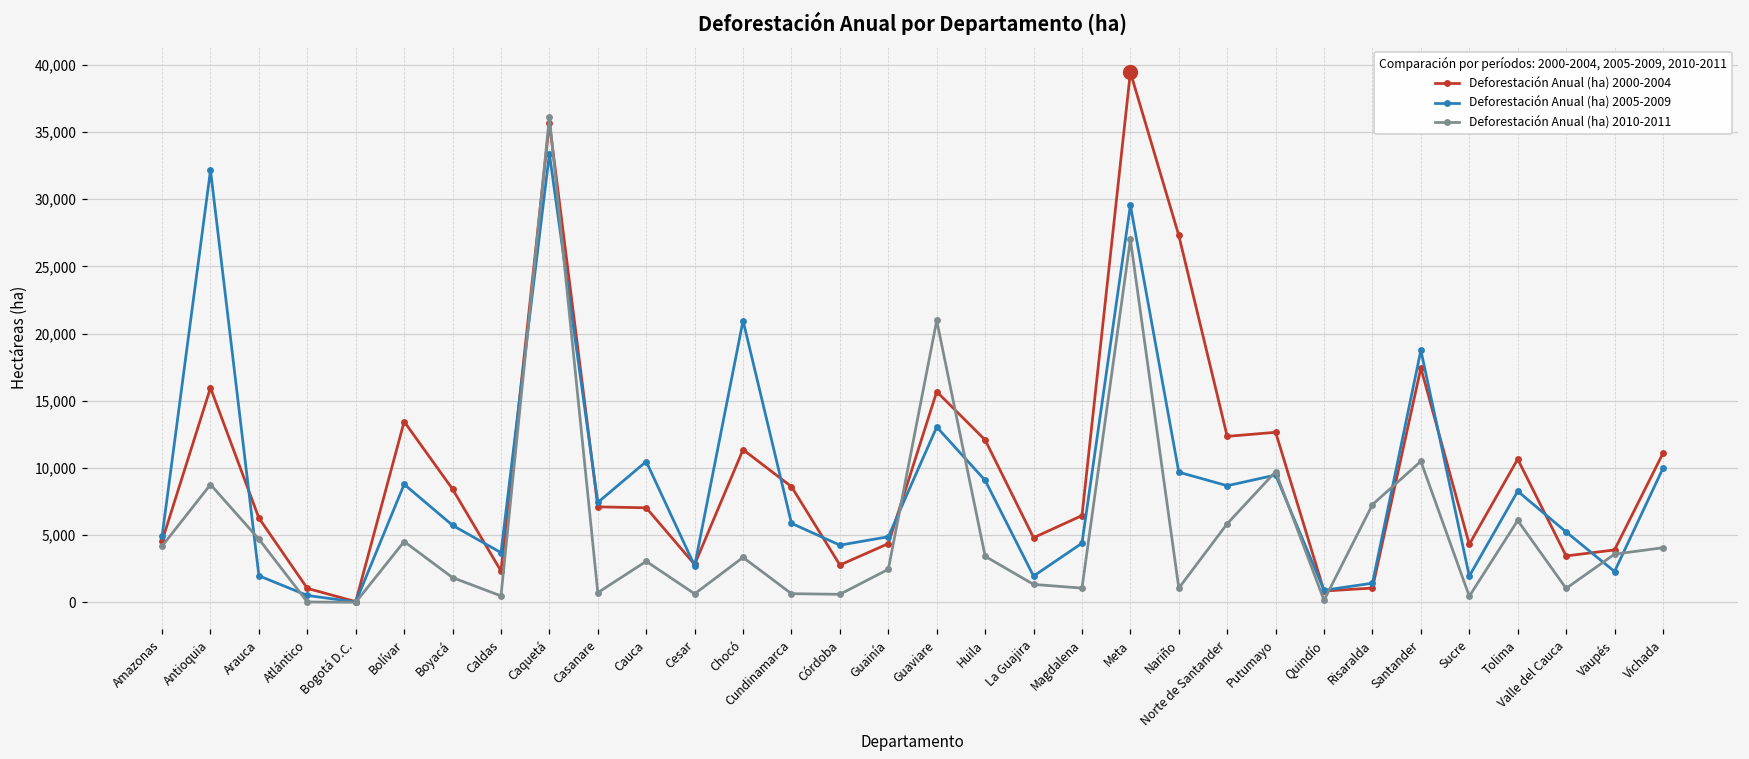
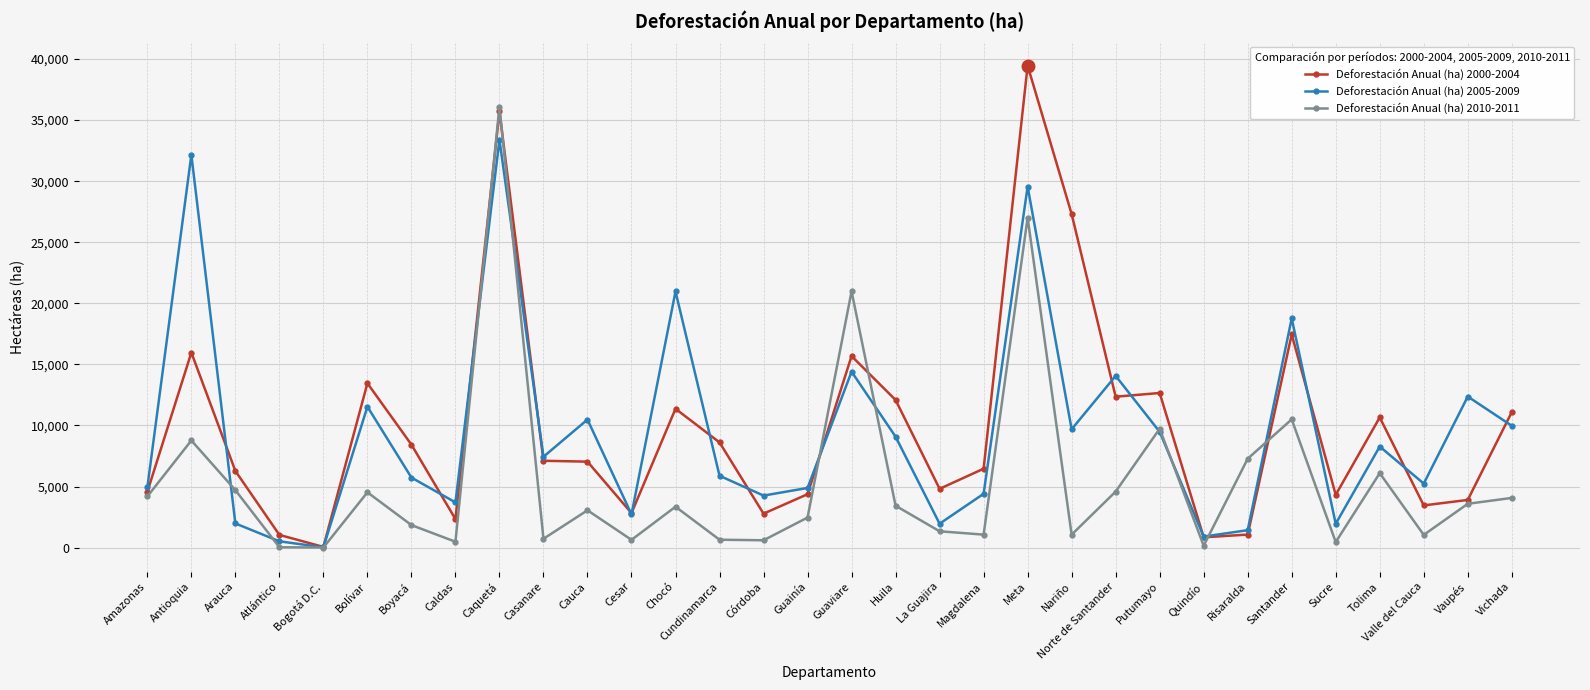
Deforestación Anual (ha) 2005-2009, Bolívar: 8,800 -> 11,500
Deforestación Anual (ha) 2005-2009, Guaviare: 13,100 -> 14,400
Deforestación Anual (ha) 2005-2009, Norte de Santander: 8,700 -> 14,100
Deforestación Anual (ha) 2010-2011, Norte de Santander: 5,900 -> 4,600
Deforestación Anual (ha) 2005-2009, Vaupés: 2,300 -> 12,400
